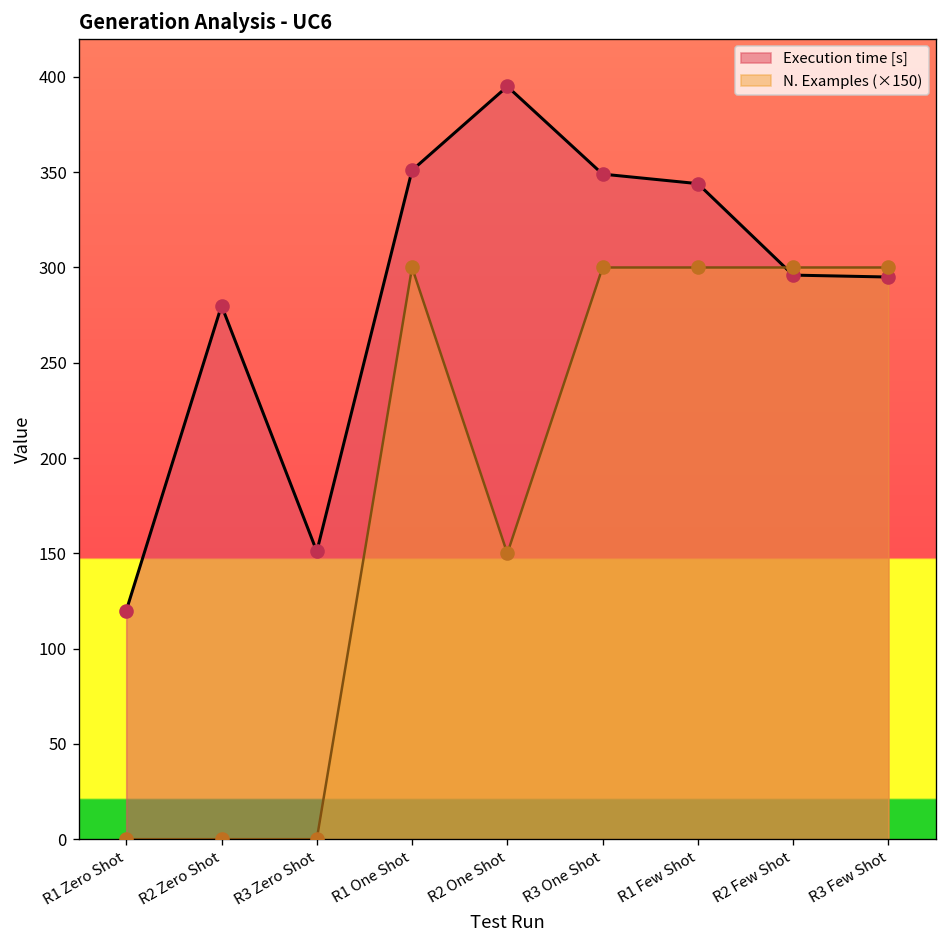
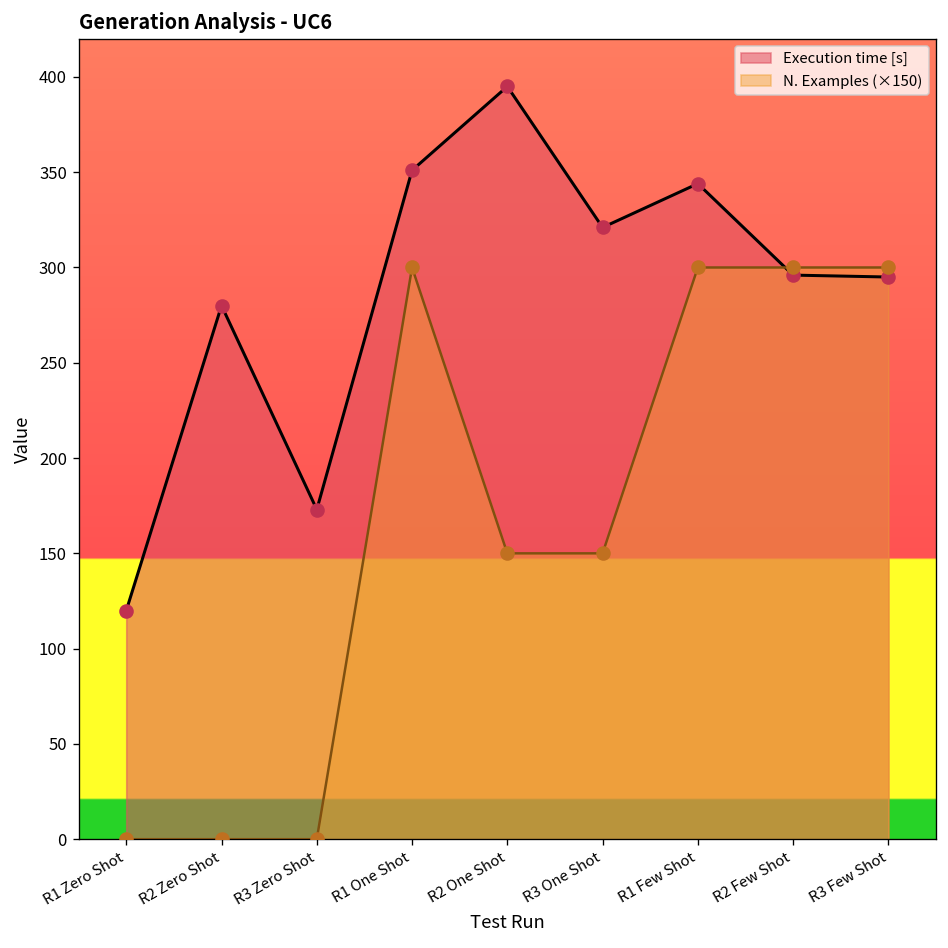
Execution time [s], R3 Zero Shot: 151 -> 173
Execution time [s], R3 One Shot: 349 -> 321
N. Examples (×150), R3 One Shot: 300 -> 150
